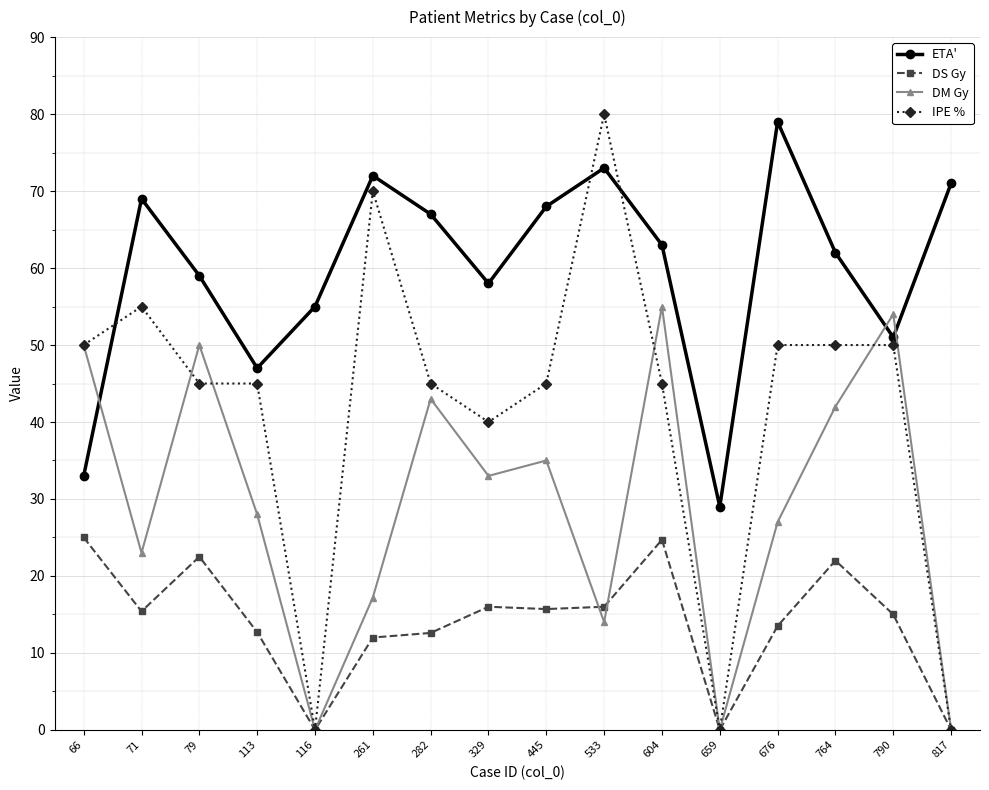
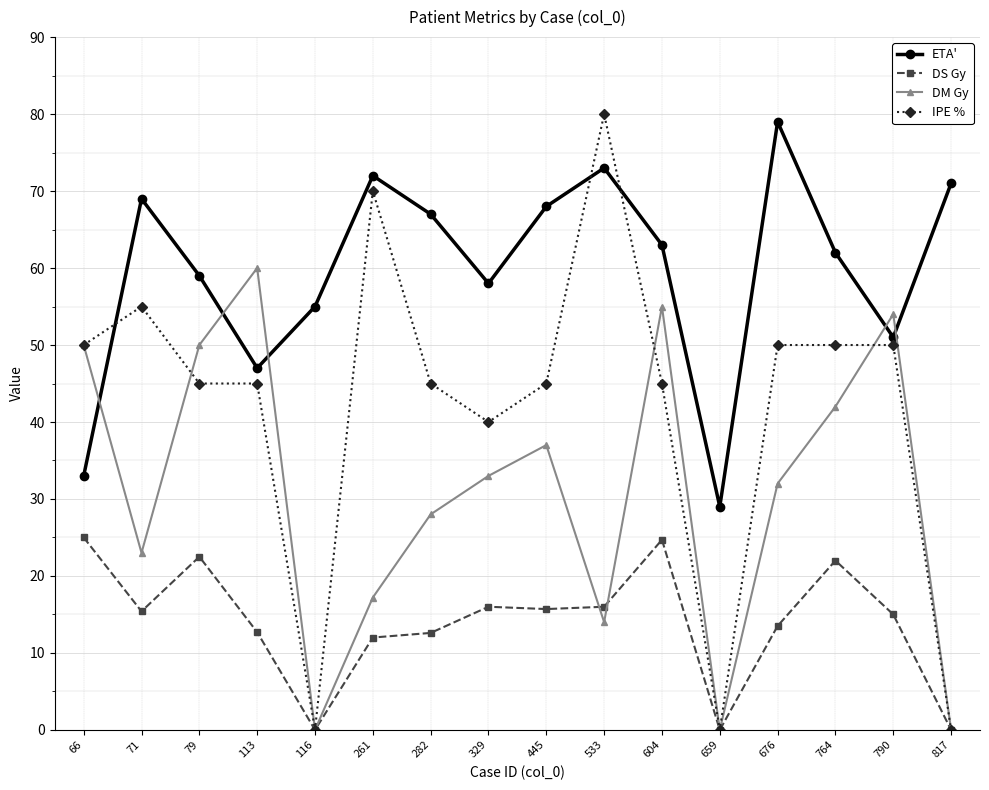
DM Gy, 113: 28 -> 60
DM Gy, 282: 43 -> 28
DM Gy, 445: 35 -> 37
DM Gy, 676: 27 -> 32
